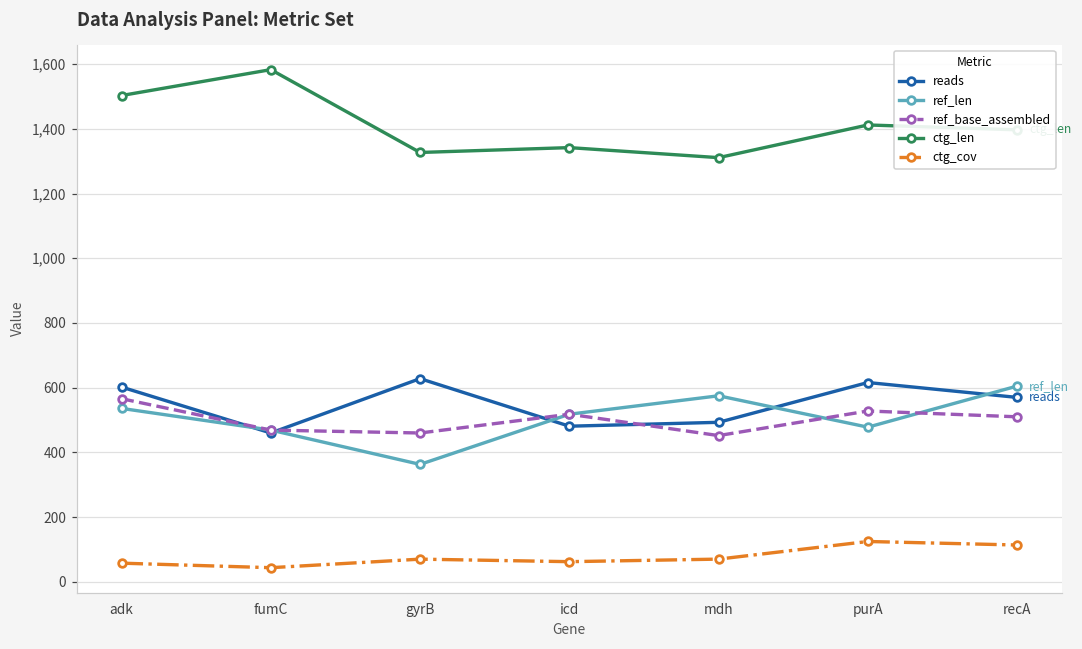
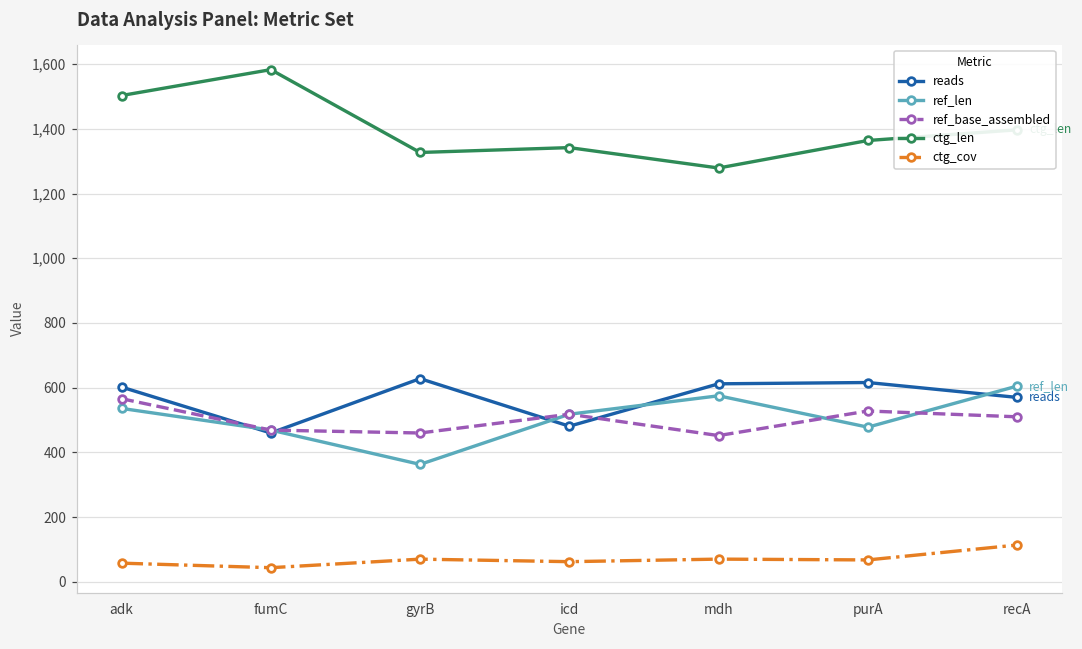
reads, mdh: 490 -> 610
ctg_len, mdh: 1,310 -> 1,280
ctg_len, purA: 1,410 -> 1,360
ctg_cov, purA: 120 -> 70
